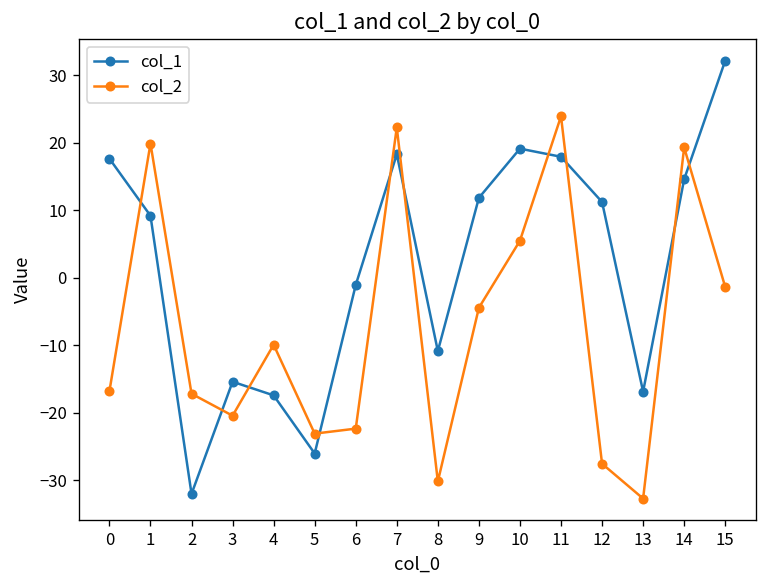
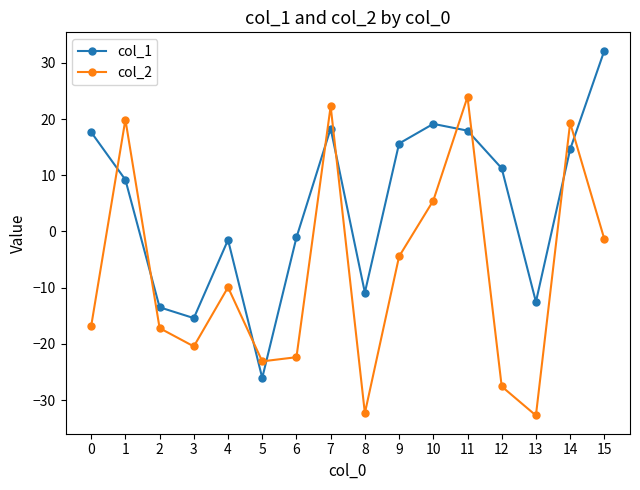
col_1, 2: -32 -> -13
col_1, 4: -17 -> -2
col_2, 8: -30 -> -32
col_1, 9: 12 -> 16
col_1, 13: -17 -> -13
